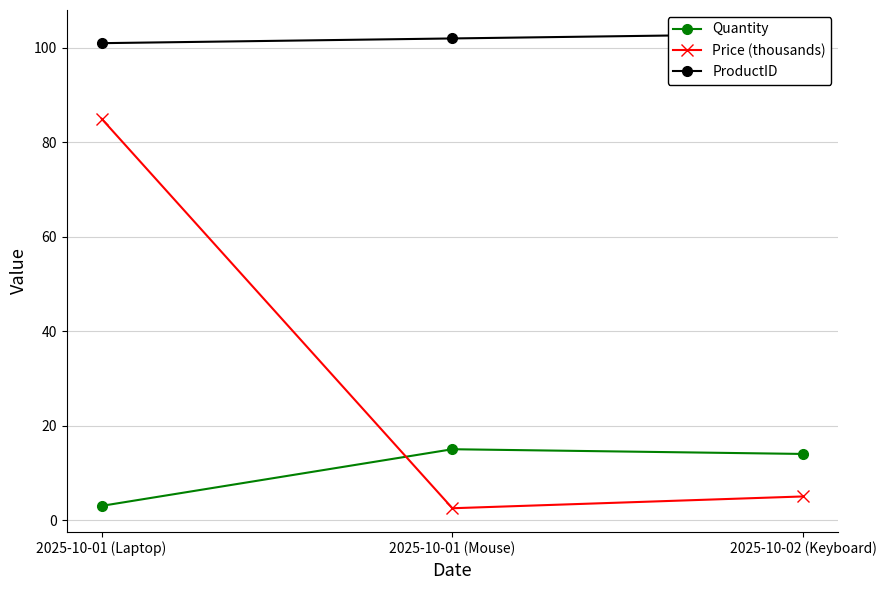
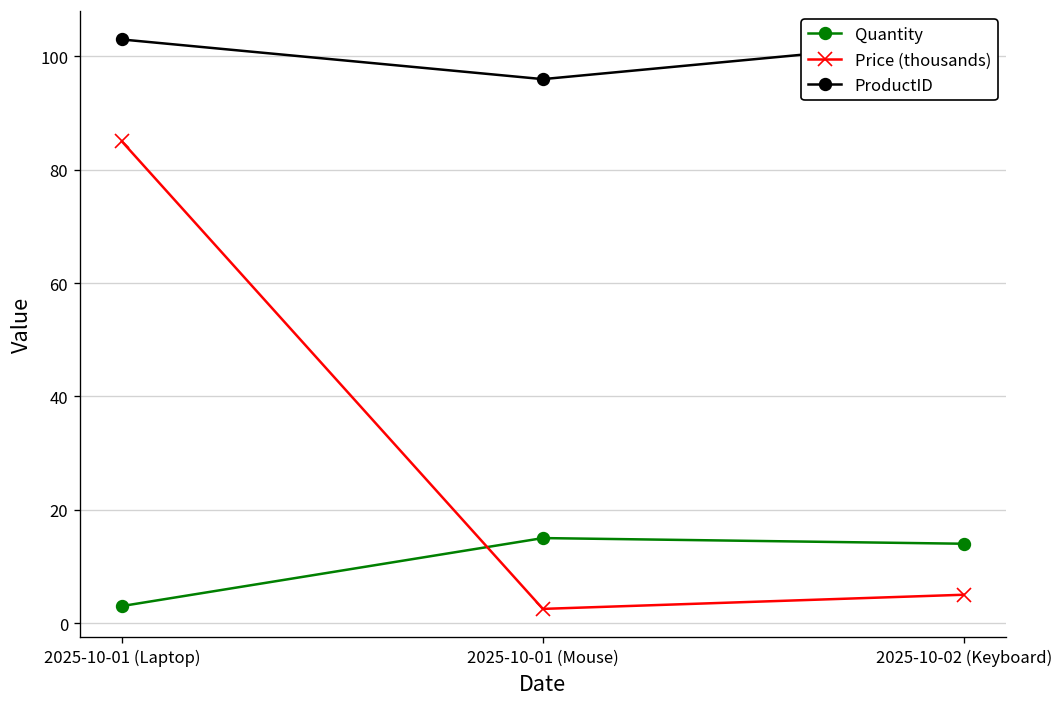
ProductID, 2025-10-01 (Laptop): 101 -> 103
ProductID, 2025-10-01 (Mouse): 102 -> 96
